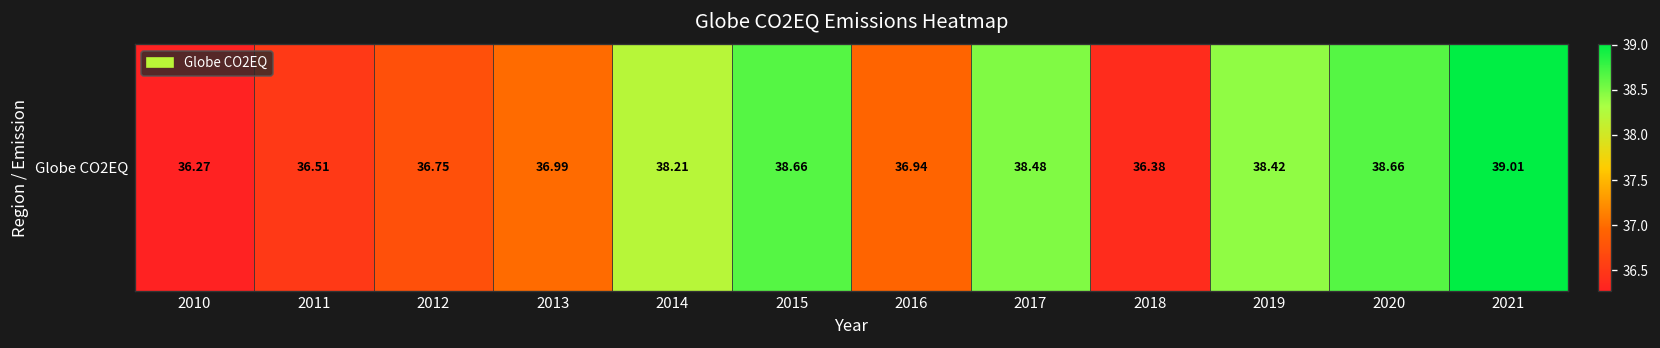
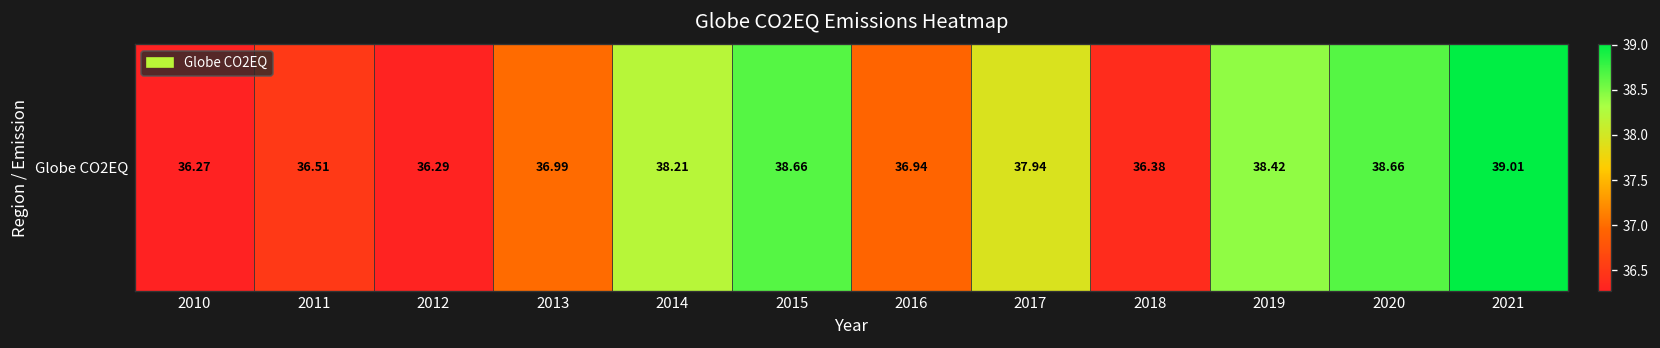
Globe CO2EQ, 2012: 36.75 -> 36.29
Globe CO2EQ, 2017: 38.48 -> 37.94
